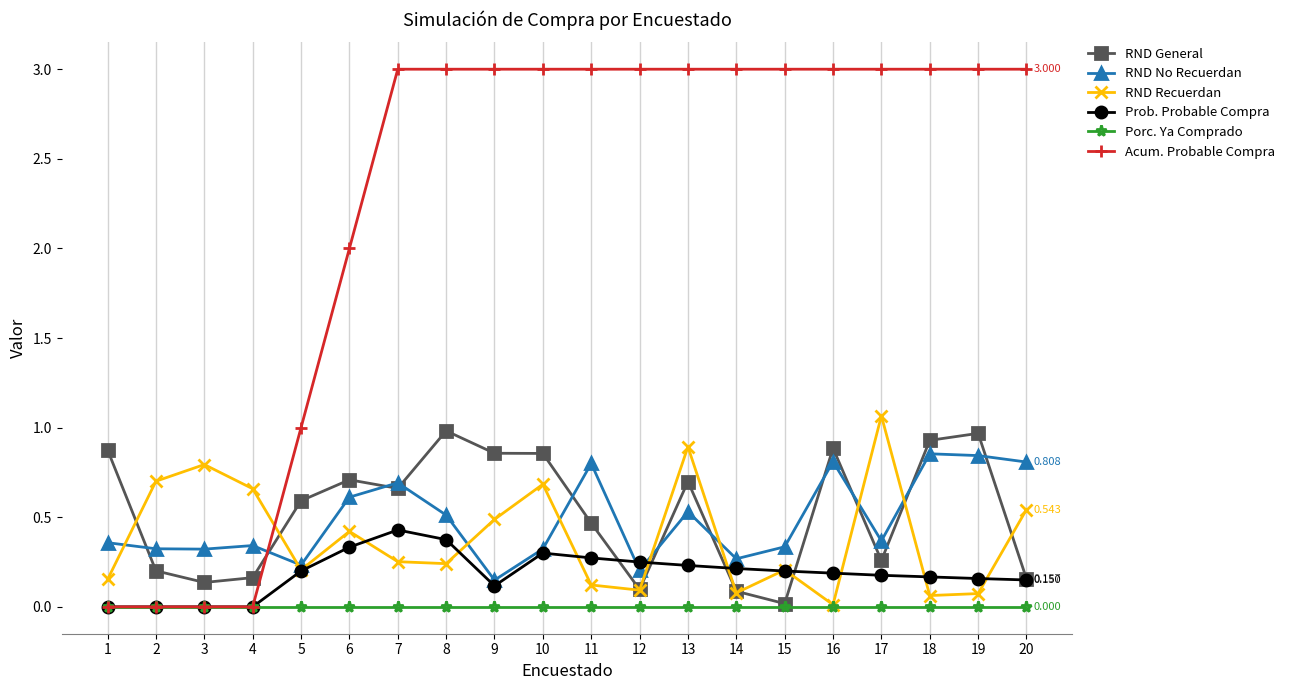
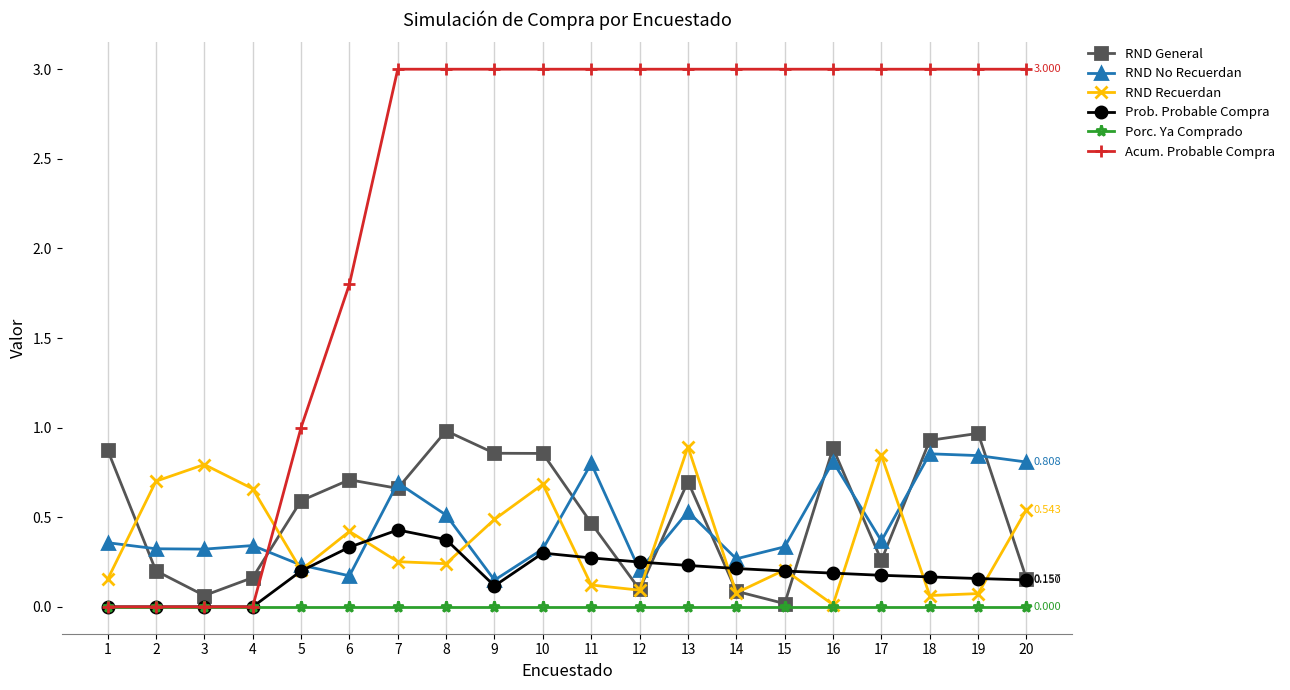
RND General, 3: 0.14 -> 0.06
RND No Recuerdan, 6: 0.61 -> 0.17
Acum. Probable Compra, 6: 2.0 -> 1.8
RND Recuerdan, 17: 1.07 -> 0.85
